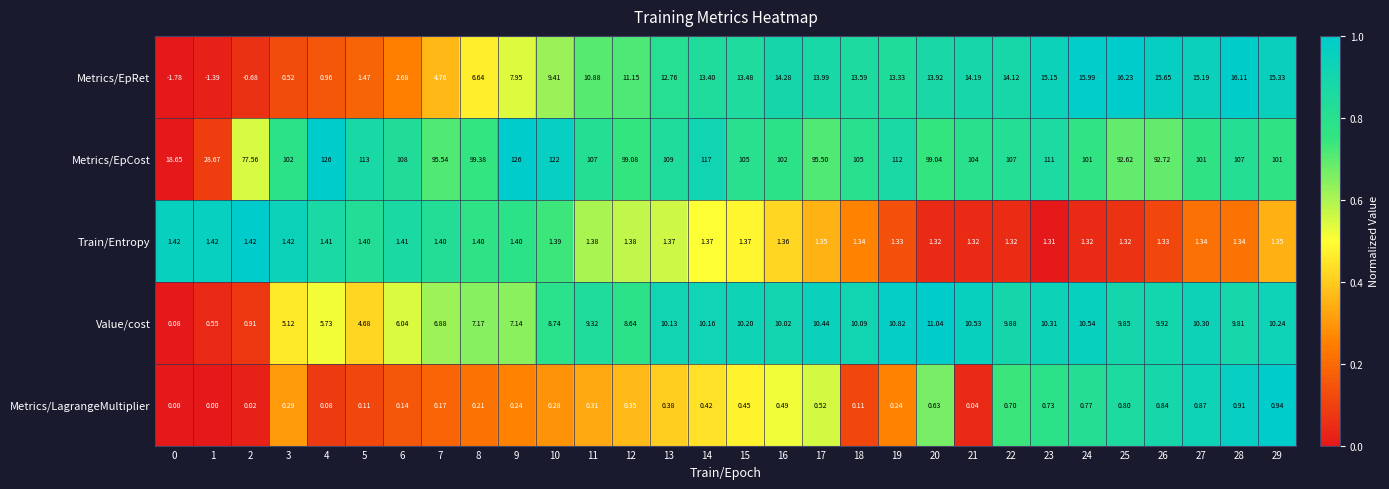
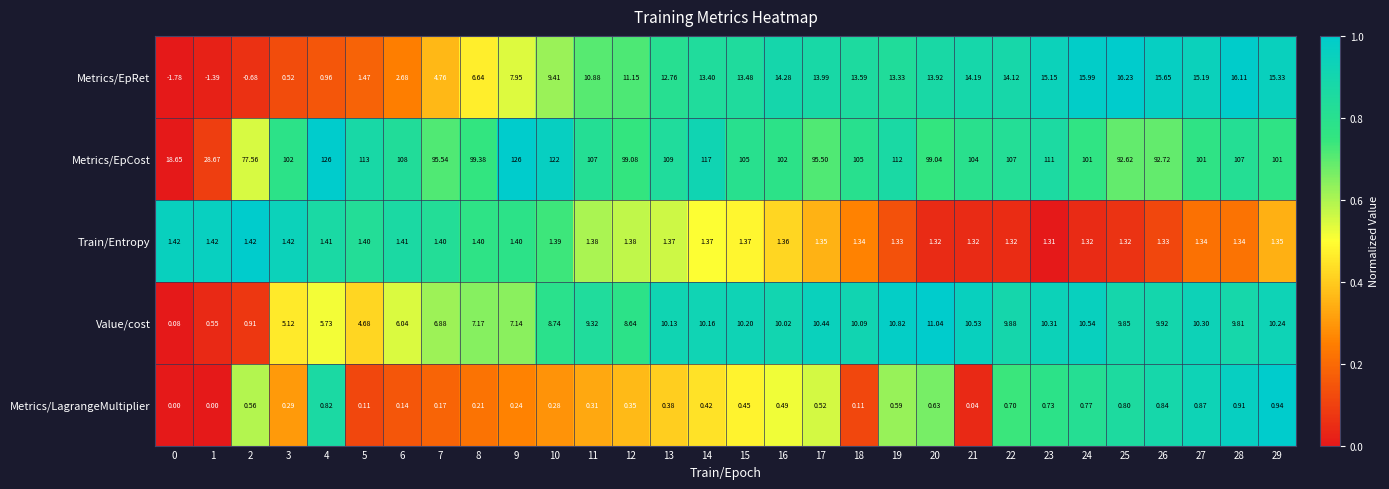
Metrics/LagrangeMultiplier, 2: 0.02 -> 0.56
Metrics/LagrangeMultiplier, 4: 0.08 -> 0.82
Metrics/LagrangeMultiplier, 19: 0.24 -> 0.59
